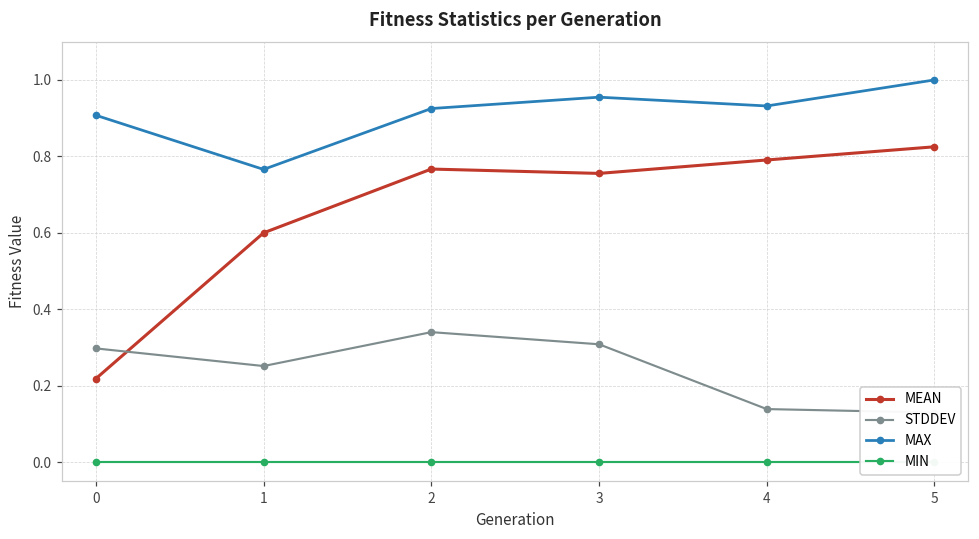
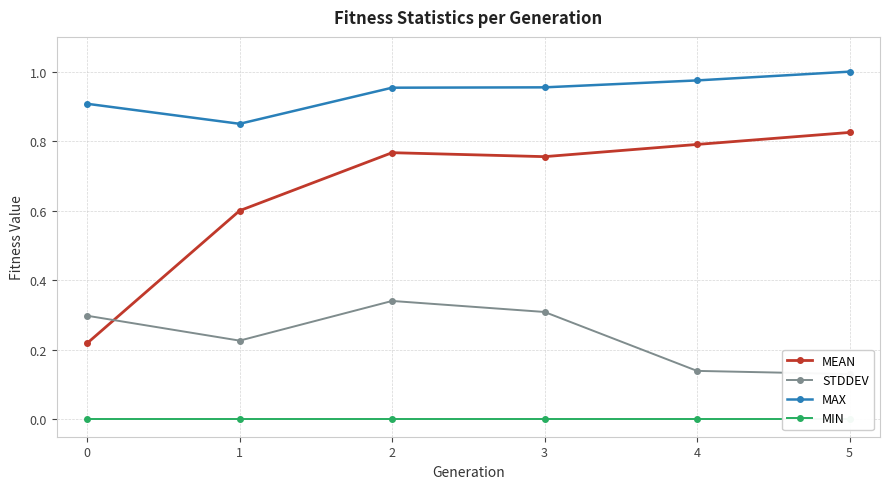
STDDEV, 1: 0.25 -> 0.23
MAX, 1: 0.77 -> 0.85
MAX, 2: 0.93 -> 0.95
MAX, 4: 0.93 -> 0.97
